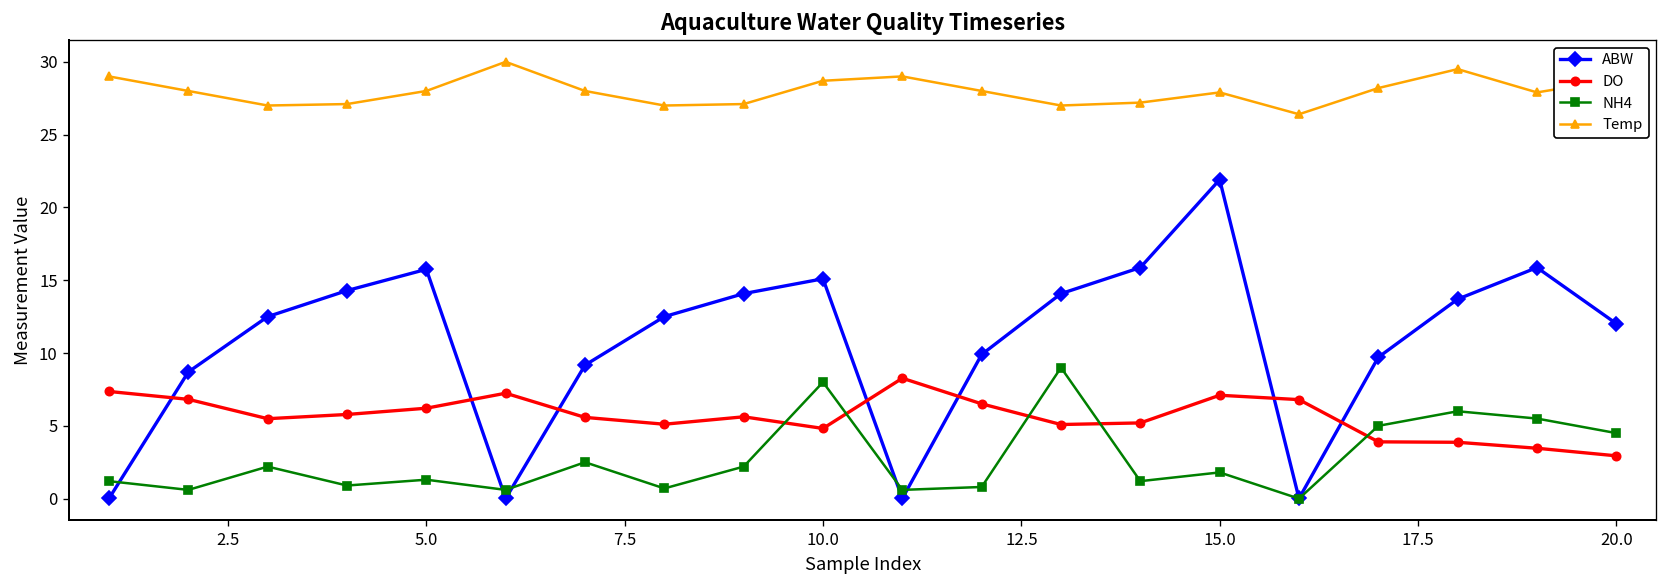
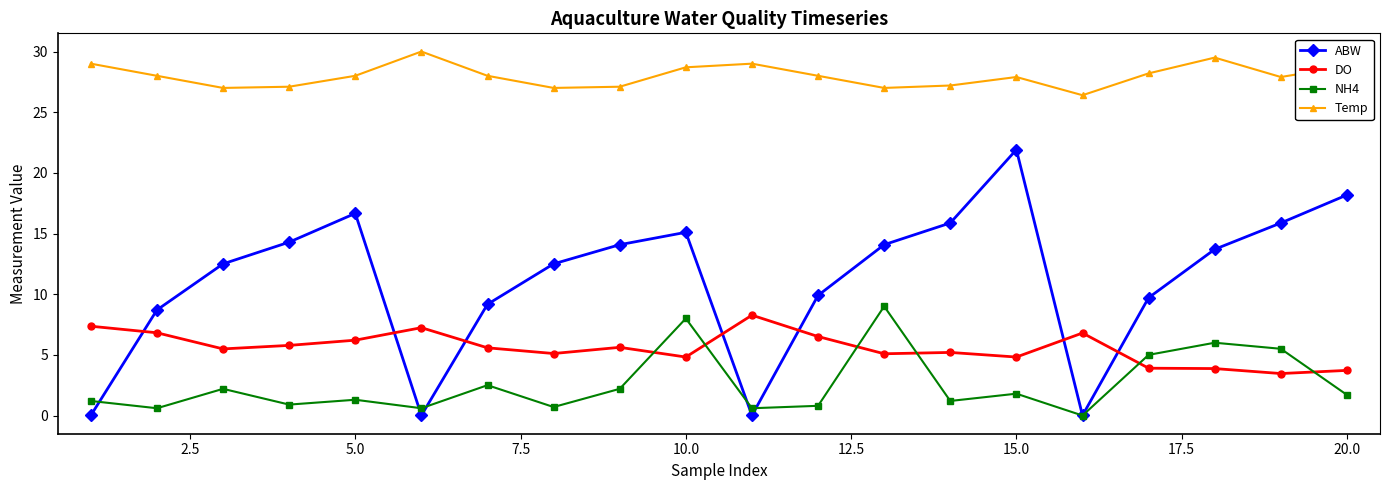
ABW, 5.0: 15.8 -> 16.7
DO, 15.0: 7.1 -> 4.8
ABW, 20.0: 12.0 -> 18.2
DO, 20.0: 2.9 -> 3.7
NH4, 20.0: 4.5 -> 1.7
